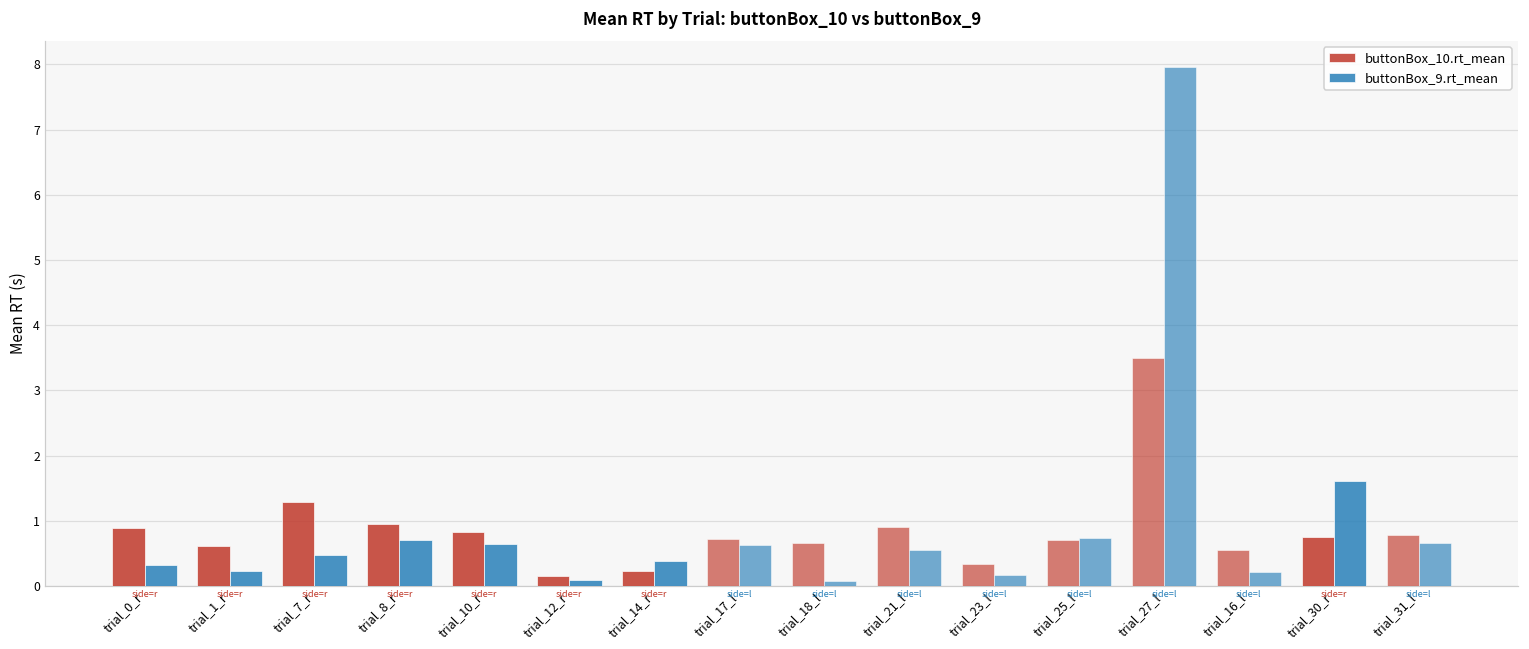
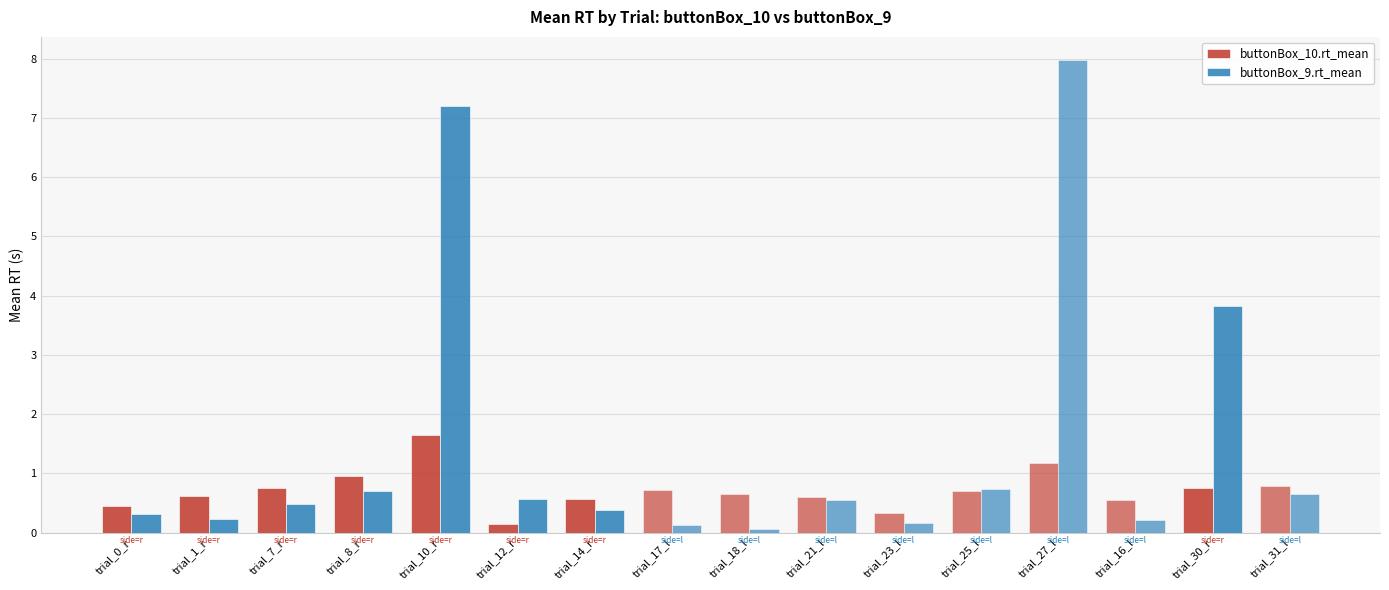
buttonBox_10.rt_mean, trial_0_r: 0.9 -> 0.5
buttonBox_10.rt_mean, trial_7_r: 1.3 -> 0.8
buttonBox_10.rt_mean, trial_10_r: 0.8 -> 1.7
buttonBox_9.rt_mean, trial_10_r: 0.6 -> 7.2
buttonBox_9.rt_mean, trial_12_r: 0.1 -> 0.6
buttonBox_10.rt_mean, trial_14_r: 0.2 -> 0.6
buttonBox_9.rt_mean, trial_17_l: 0.6 -> 0.1
buttonBox_10.rt_mean, trial_21_l: 0.9 -> 0.6
buttonBox_10.rt_mean, trial_27_l: 3.5 -> 1.2
buttonBox_9.rt_mean, trial_30_r: 1.6 -> 3.8
